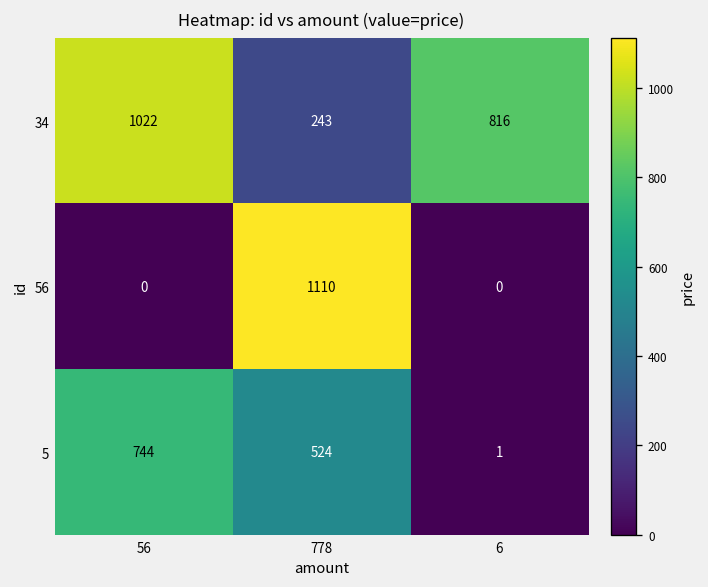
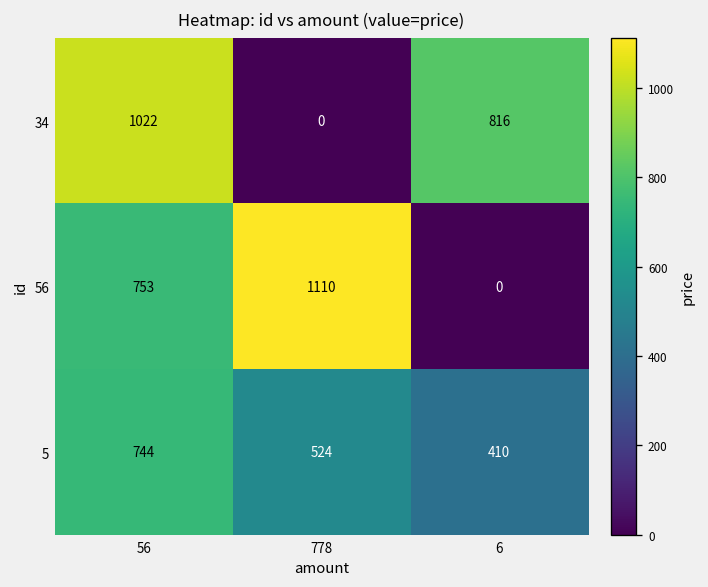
34, 778: 243 -> 0
56, 56: 0 -> 753
5, 6: 1 -> 410
